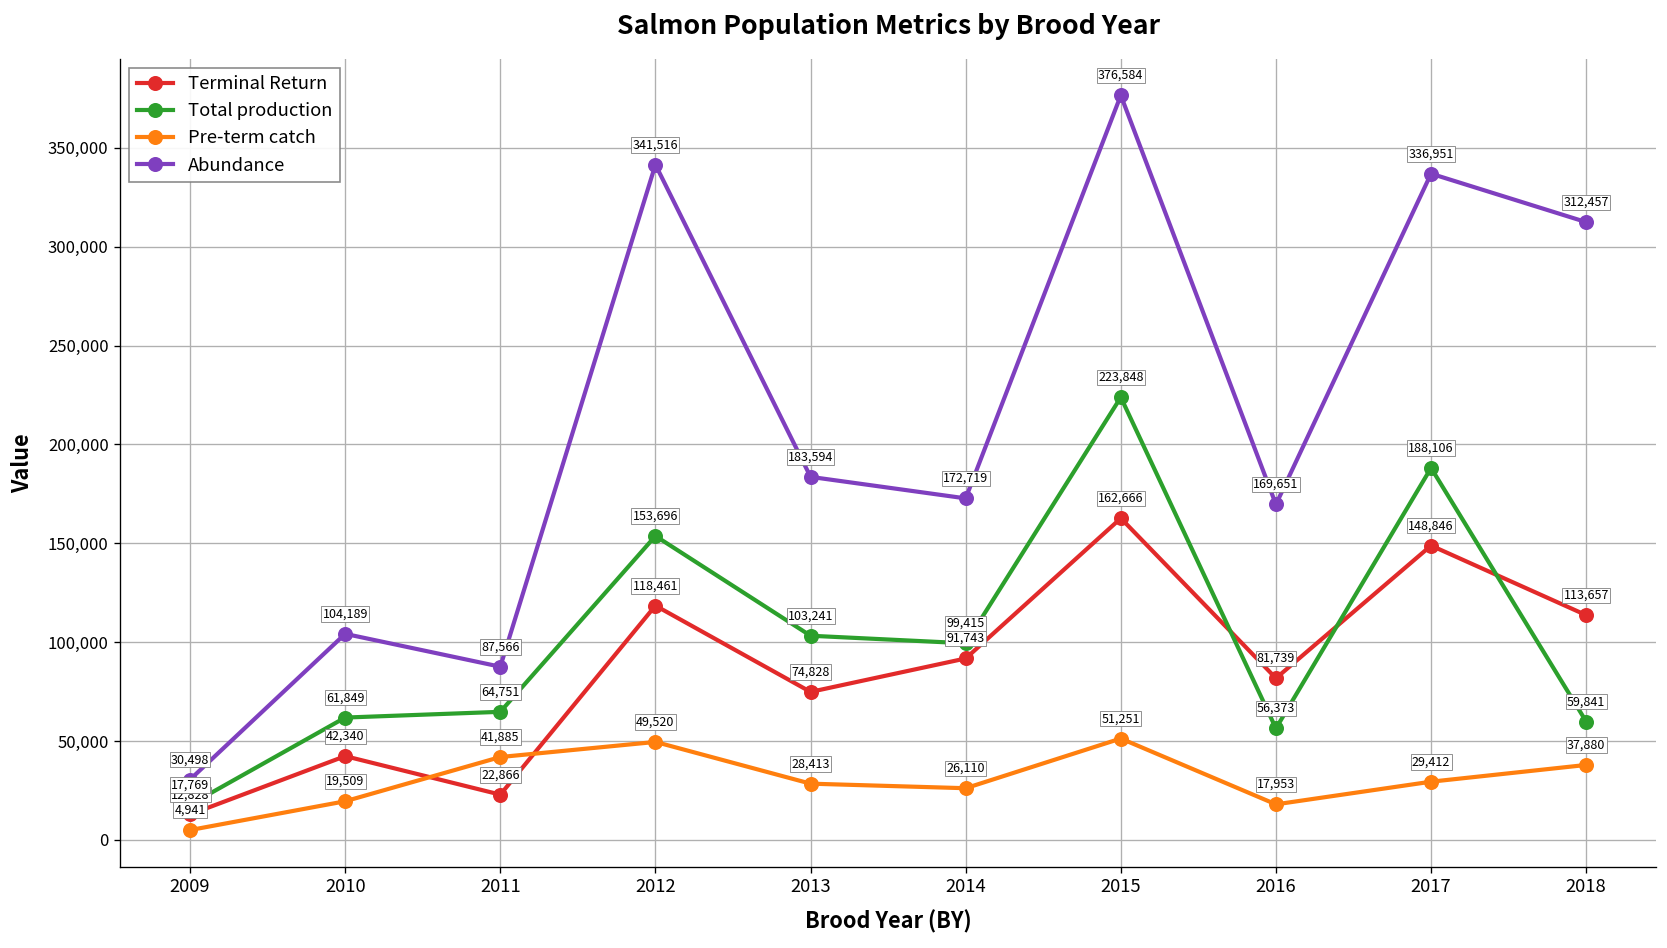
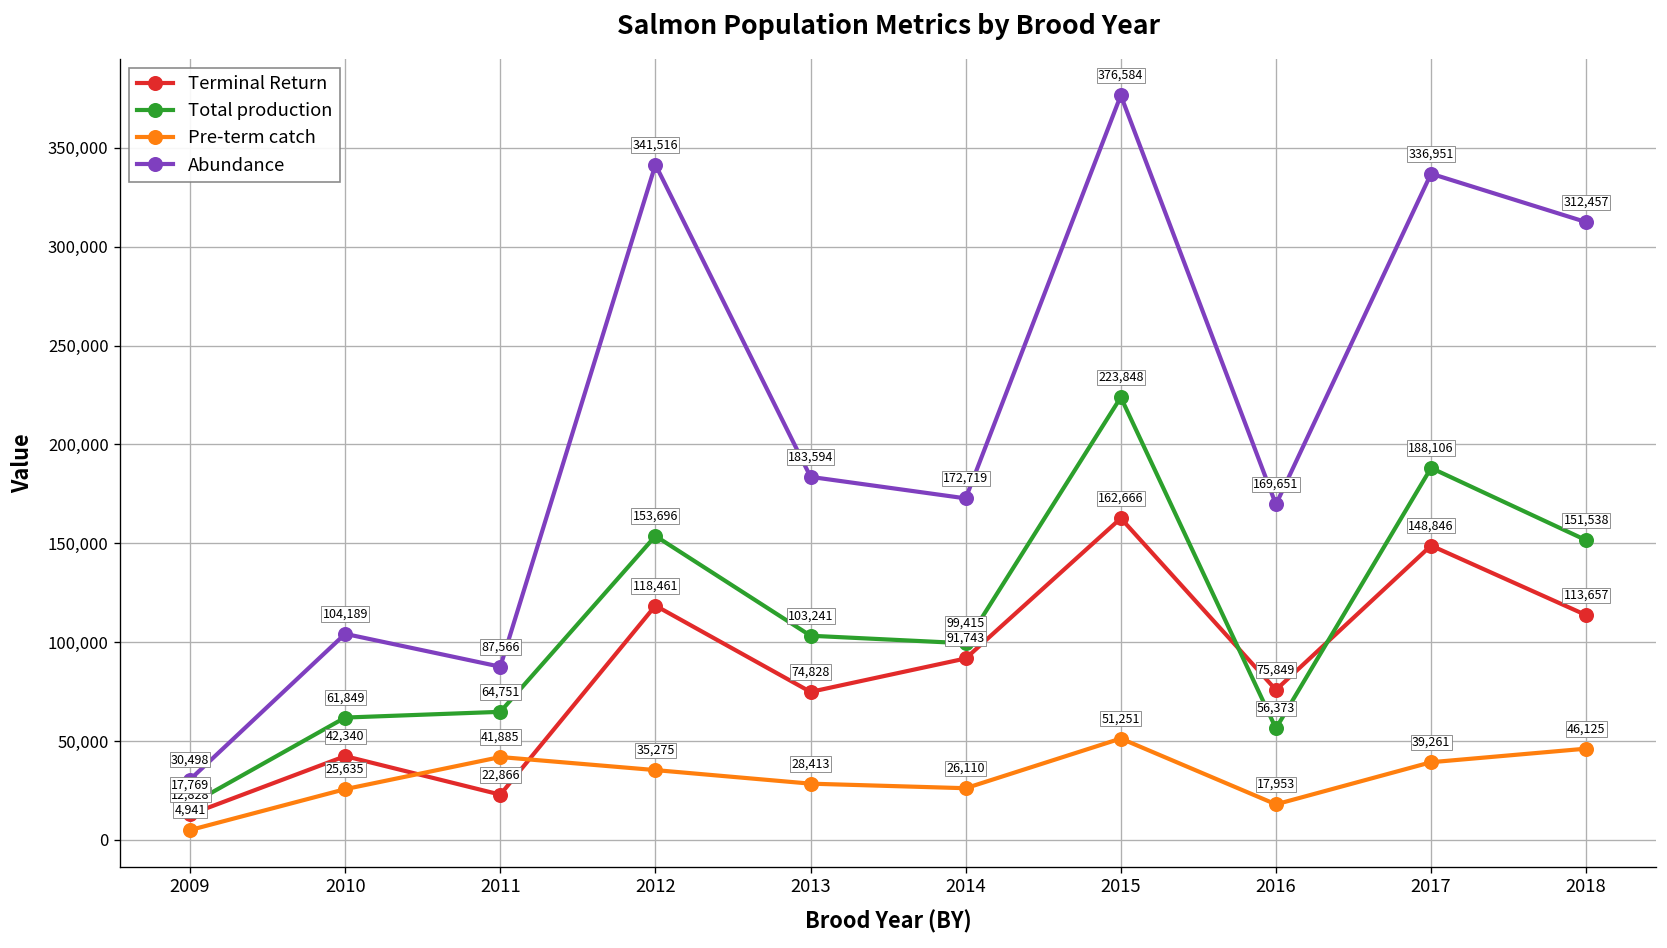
Pre-term catch, 2010: 19,509 -> 25,635
Pre-term catch, 2012: 49,520 -> 35,275
Terminal Return, 2016: 81,739 -> 75,849
Pre-term catch, 2017: 29,412 -> 39,261
Total production, 2018: 59,841 -> 151,538
Pre-term catch, 2018: 37,880 -> 46,125
